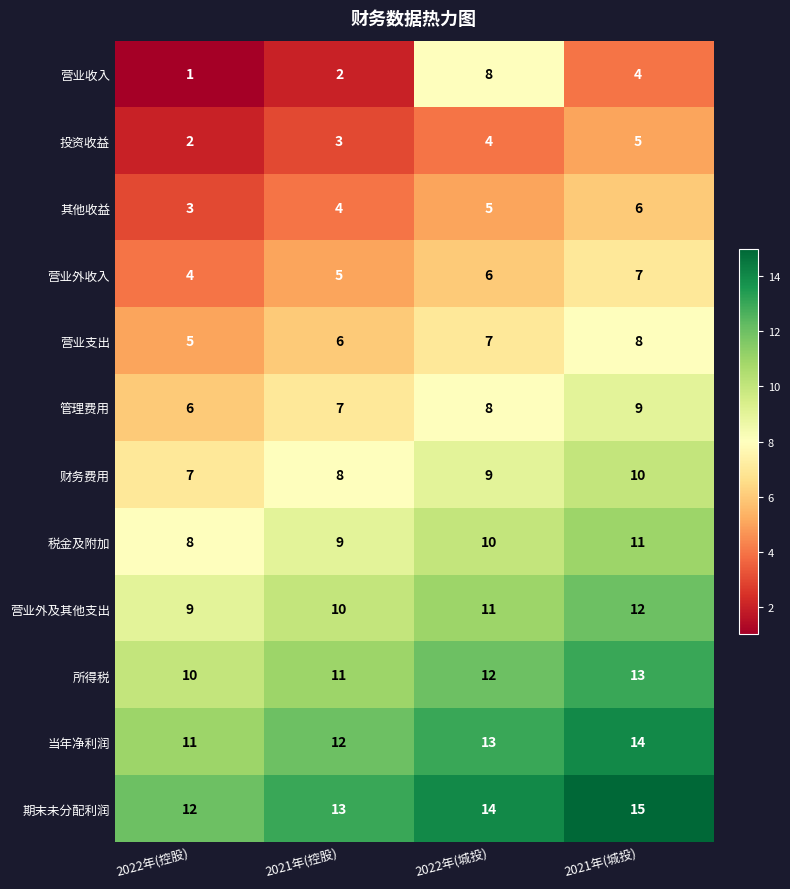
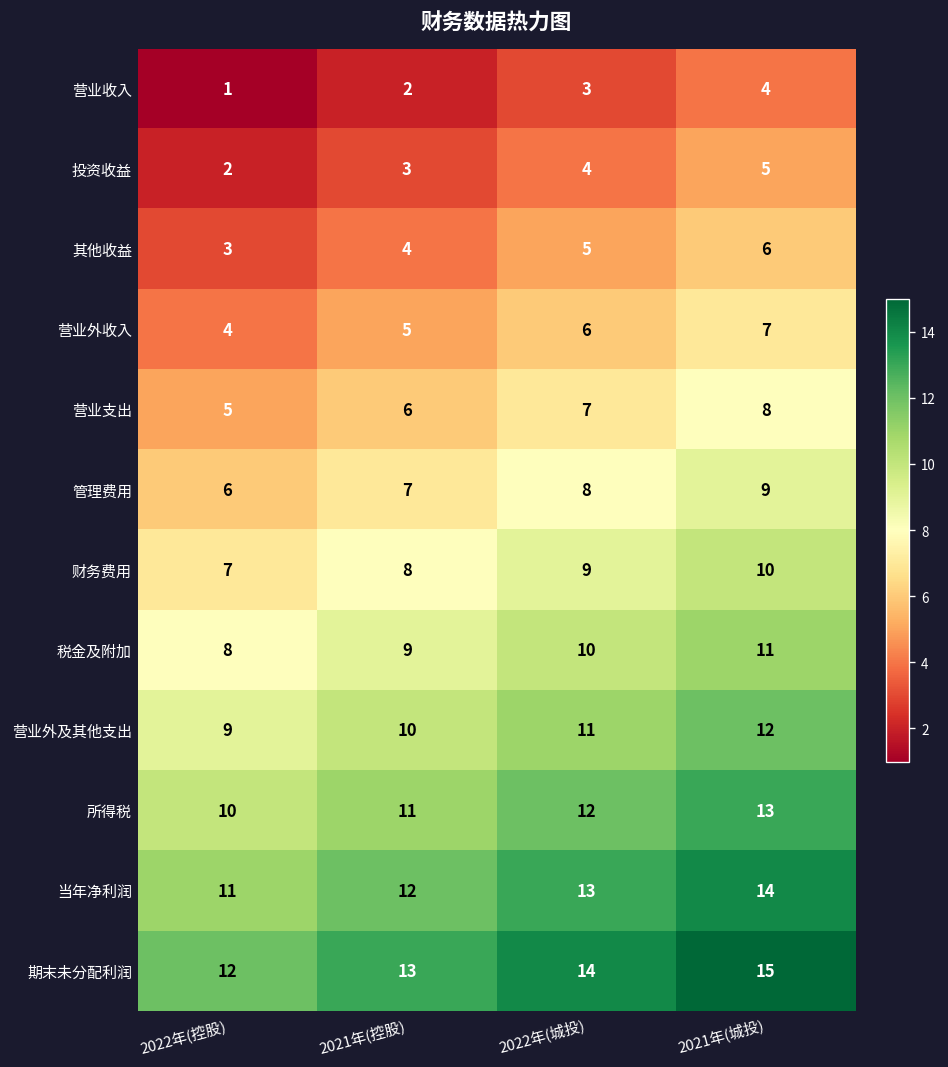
营业收入, 2022年(城投): 8 -> 3
